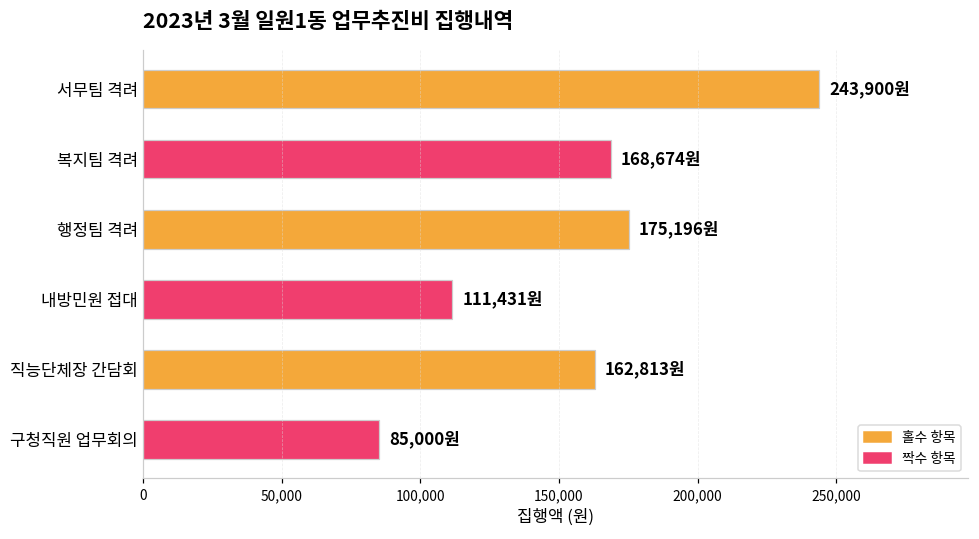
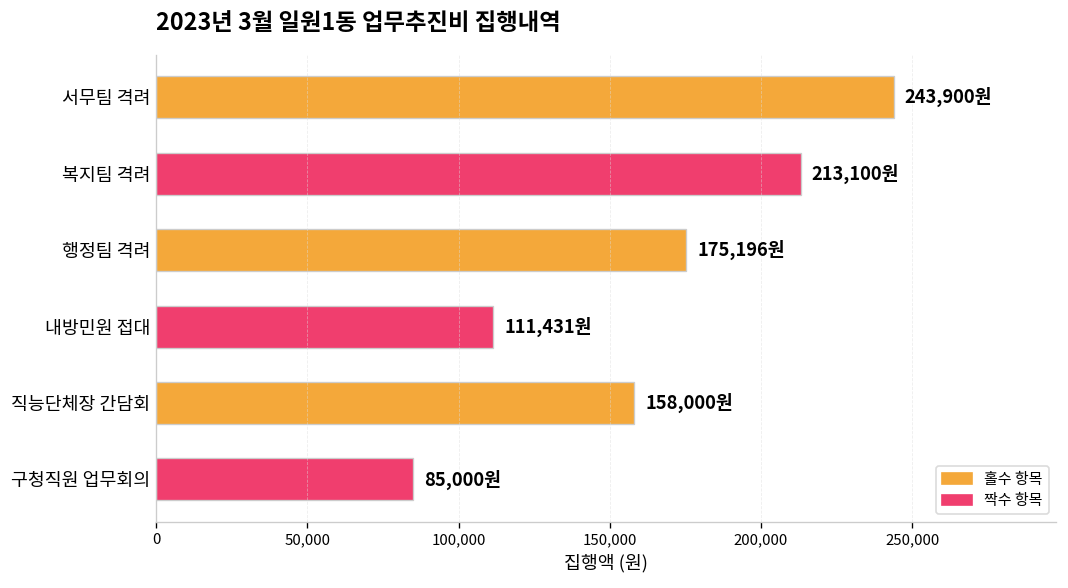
복지팀 격려: 168,674원 -> 213,100원
직능단체장 간담회: 162,813원 -> 158,000원
